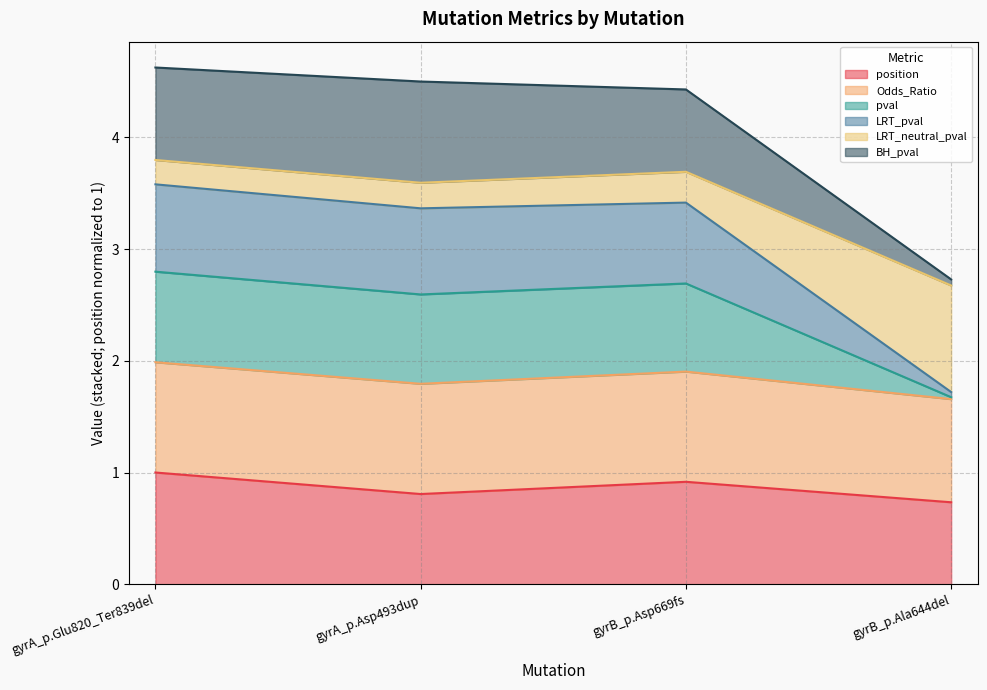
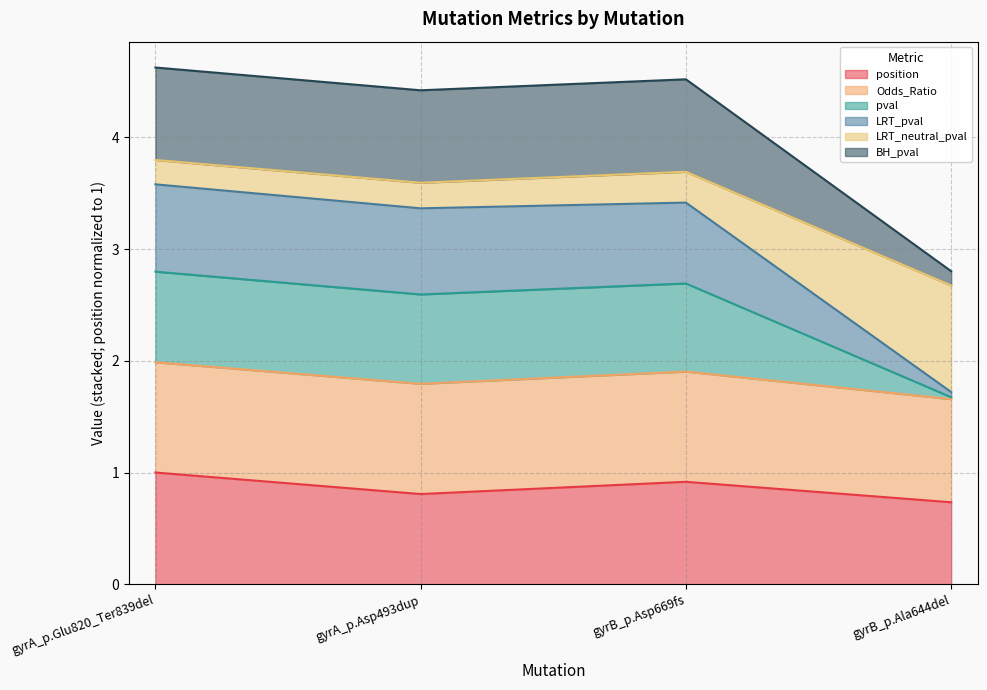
BH_pval, gyrA_p.Asp493dup: 0.91 -> 0.83
BH_pval, gyrB_p.Asp669fs: 0.74 -> 0.83
BH_pval, gyrB_p.Ala644del: 0.05 -> 0.13
